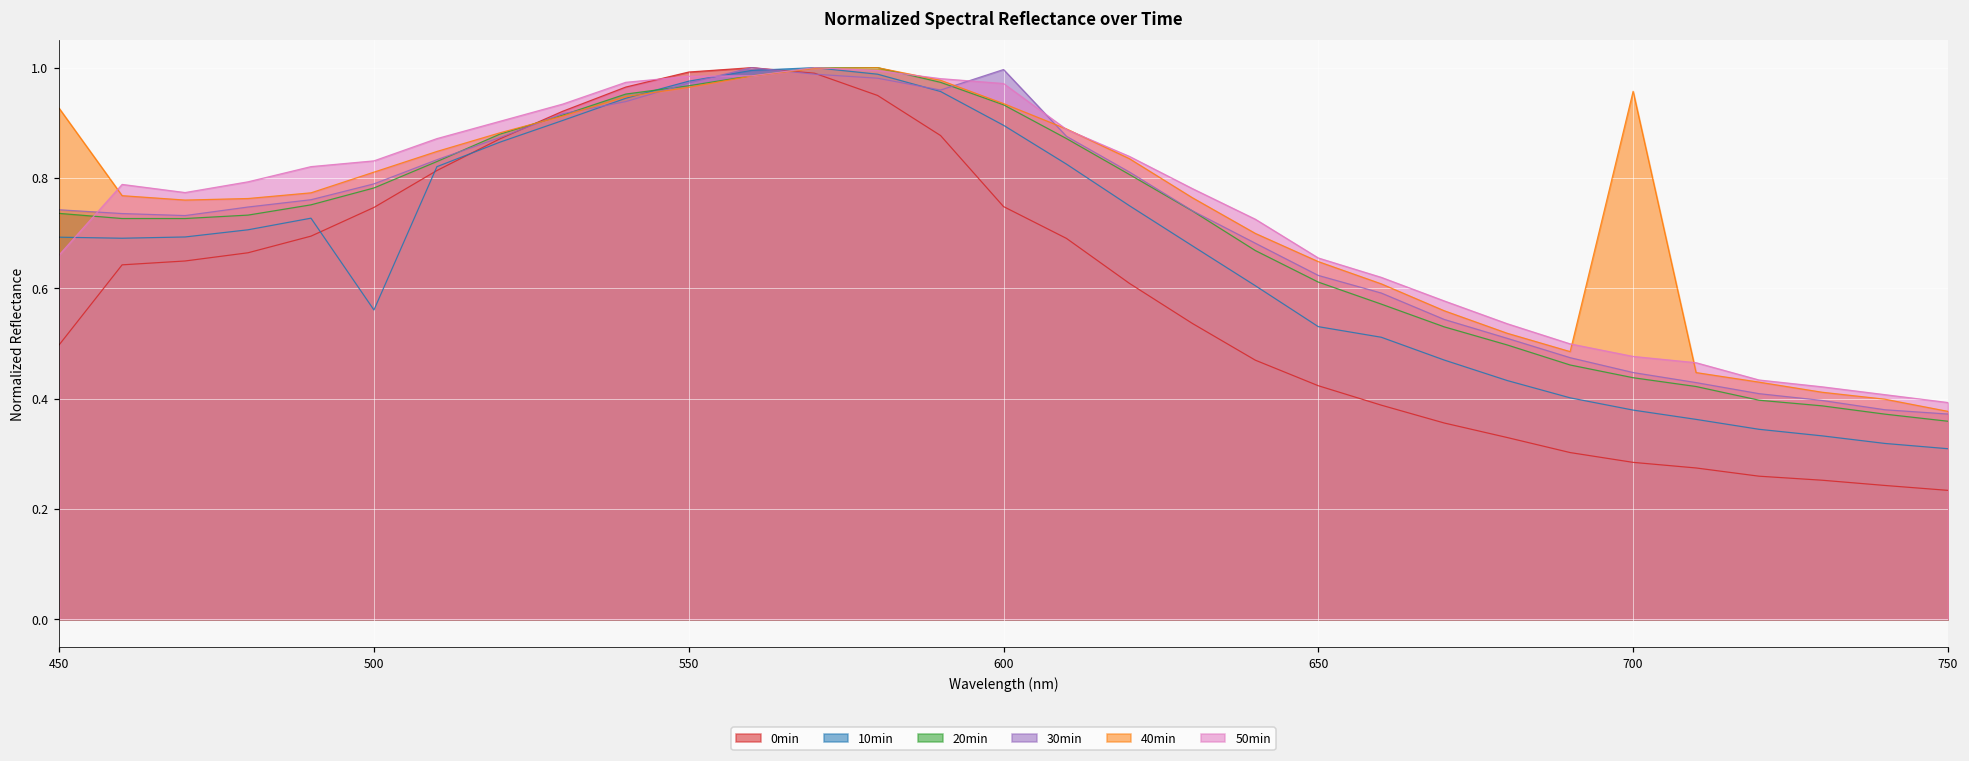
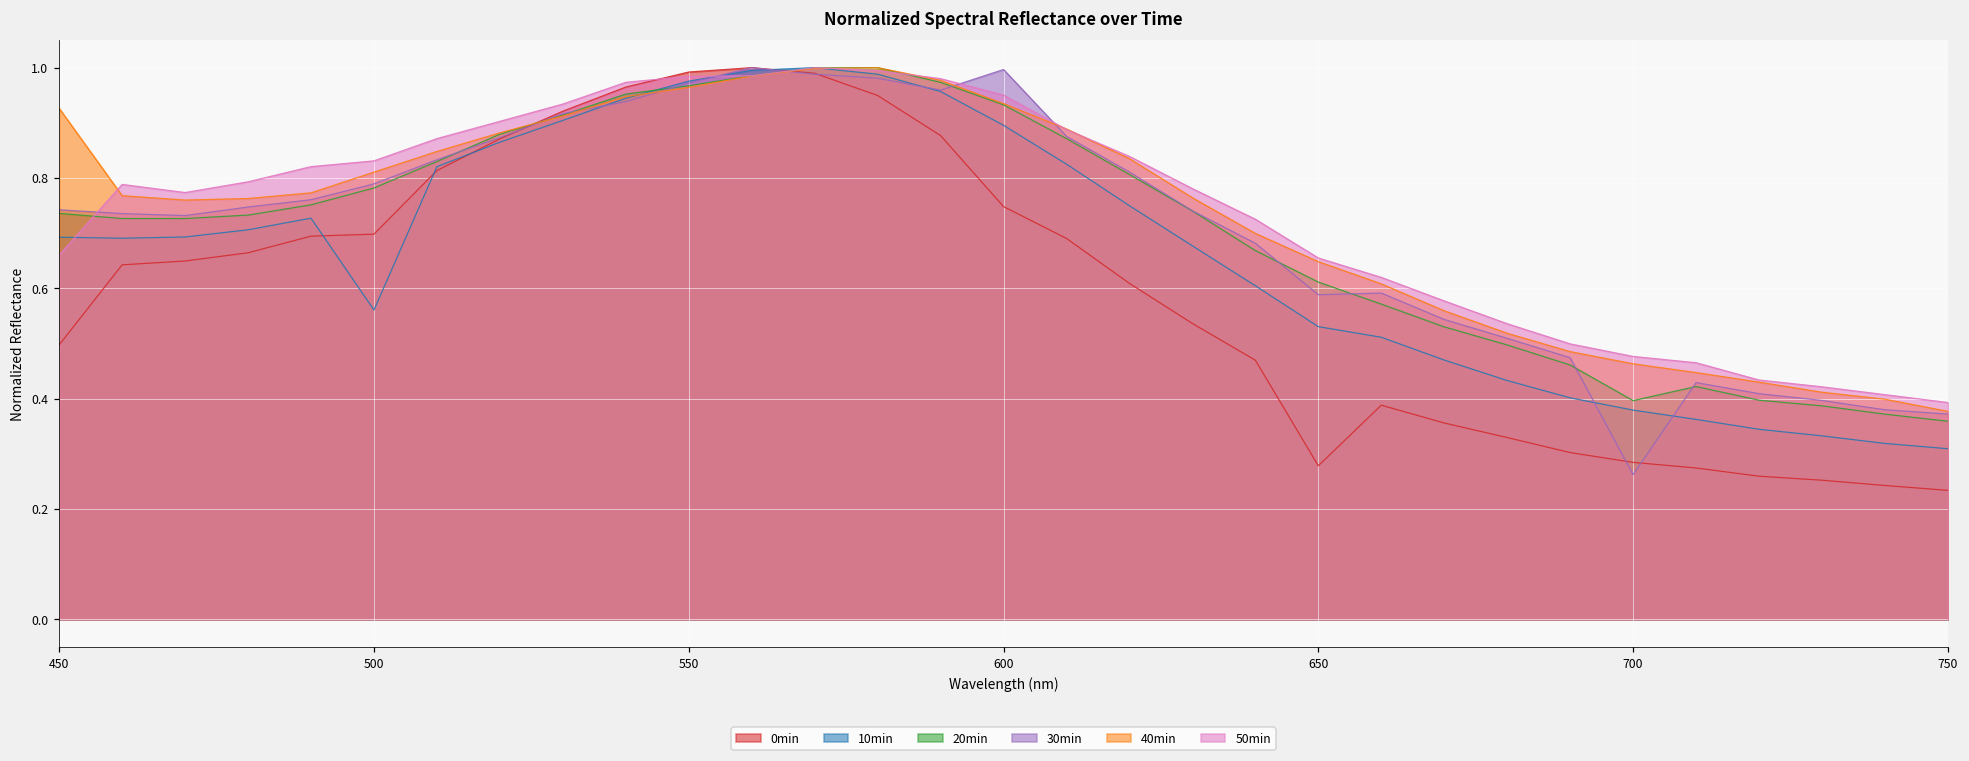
0min, 500: 0.75 -> 0.70
50min, 600: 0.97 -> 0.95
0min, 650: 0.42 -> 0.28
30min, 650: 0.62 -> 0.59
20min, 700: 0.44 -> 0.40
30min, 700: 0.45 -> 0.26
40min, 700: 0.96 -> 0.46
